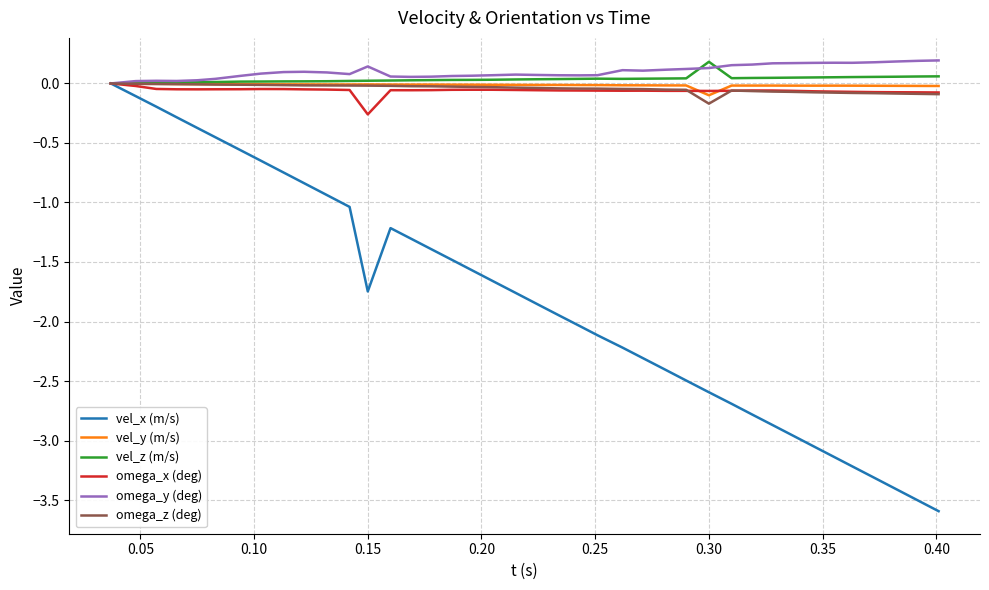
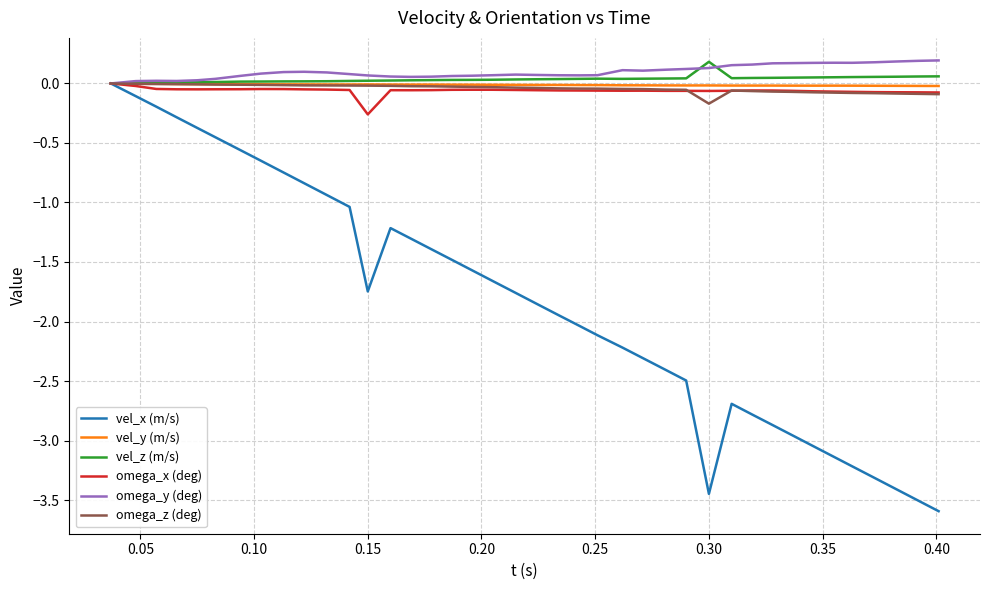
omega_y (deg), 0.15: 0.14 -> 0.07
vel_x (m/s), 0.30: -2.59 -> -3.45
vel_y (m/s), 0.30: -0.10 -> -0.02
